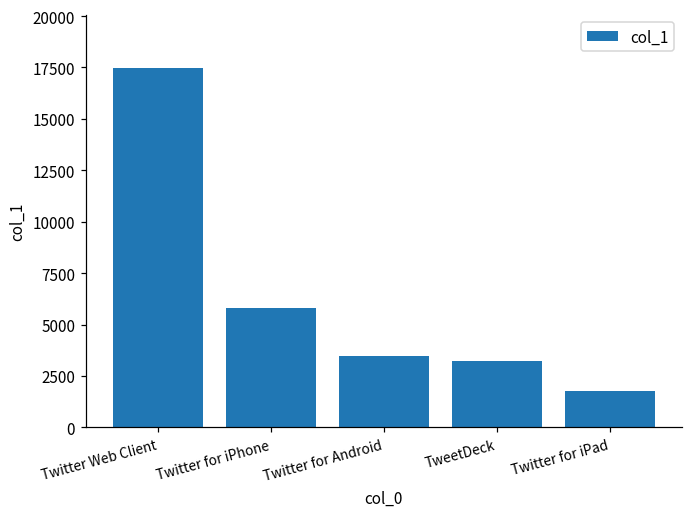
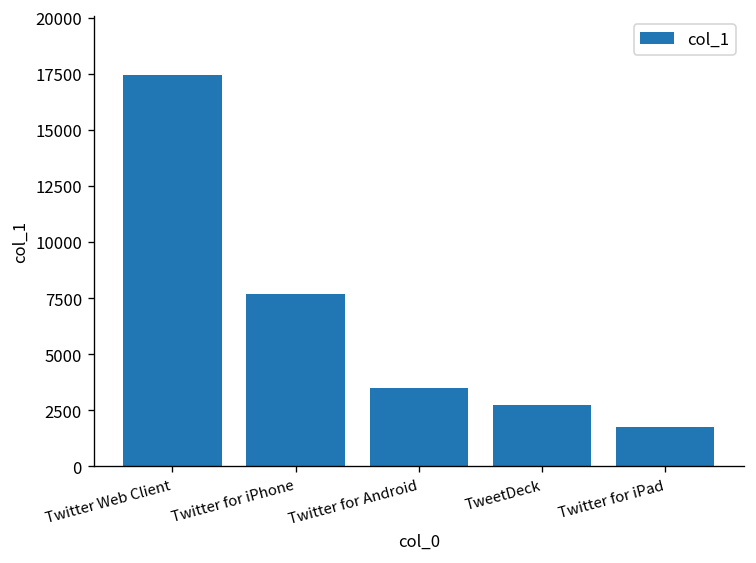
Twitter for iPhone: 5800 -> 7700
TweetDeck: 3200 -> 2800
